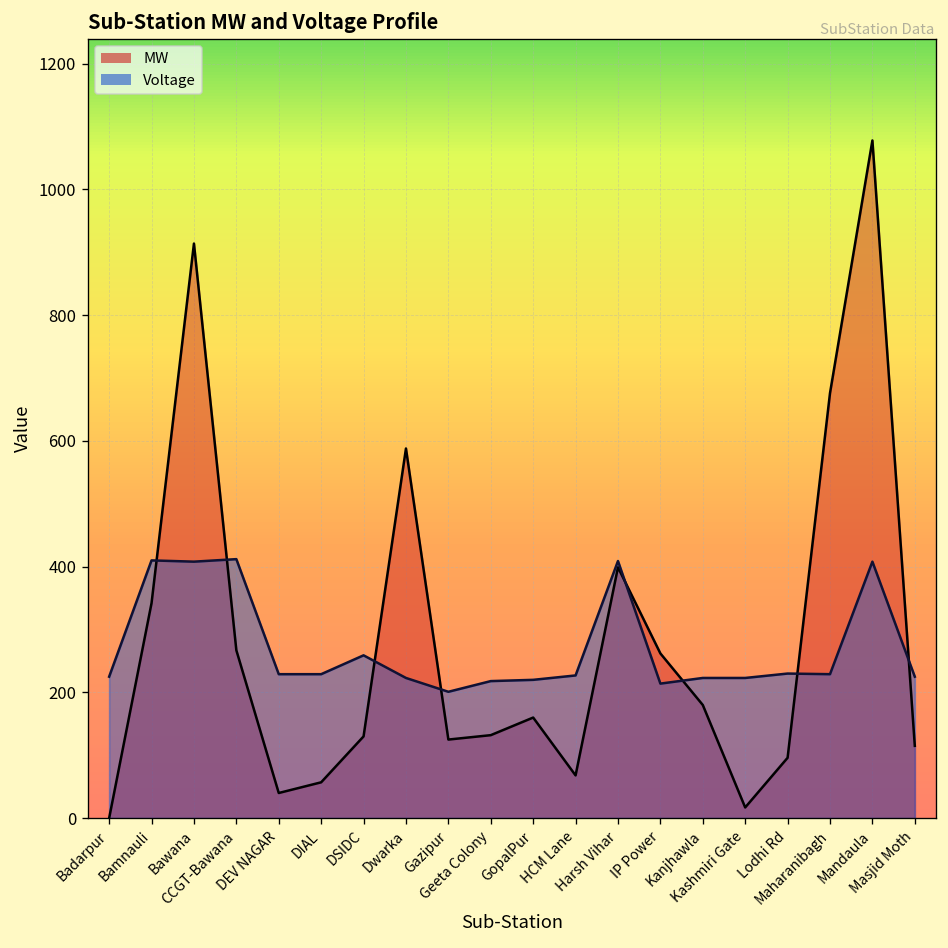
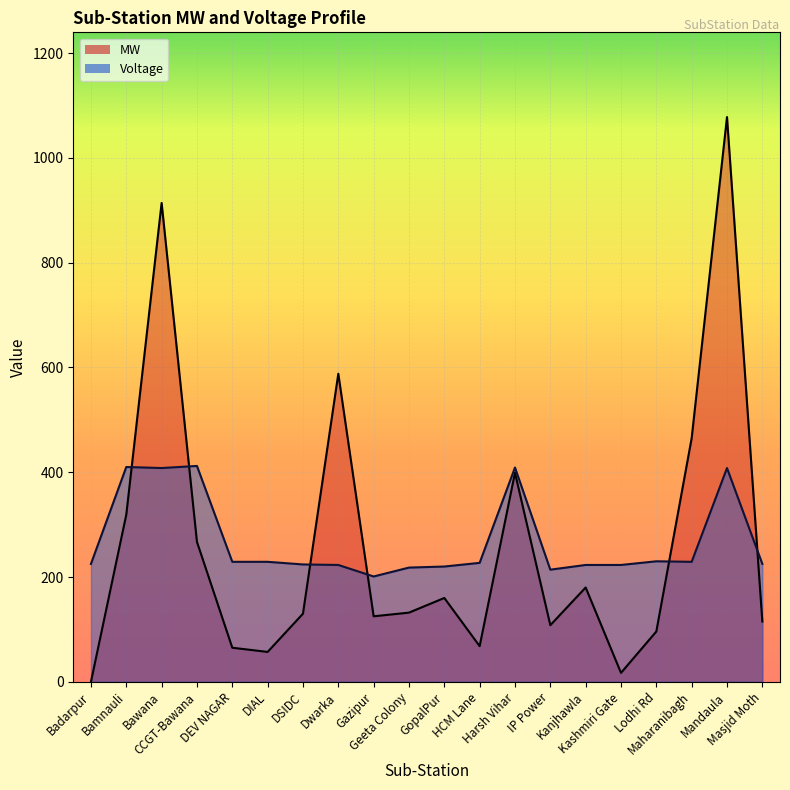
MW, Bamnauli: 340 -> 320
MW, DEV NAGAR: 40 -> 70
Voltage, DSIDC: 260 -> 220
MW, IP Power: 260 -> 110
MW, Maharanibagh: 680 -> 470
